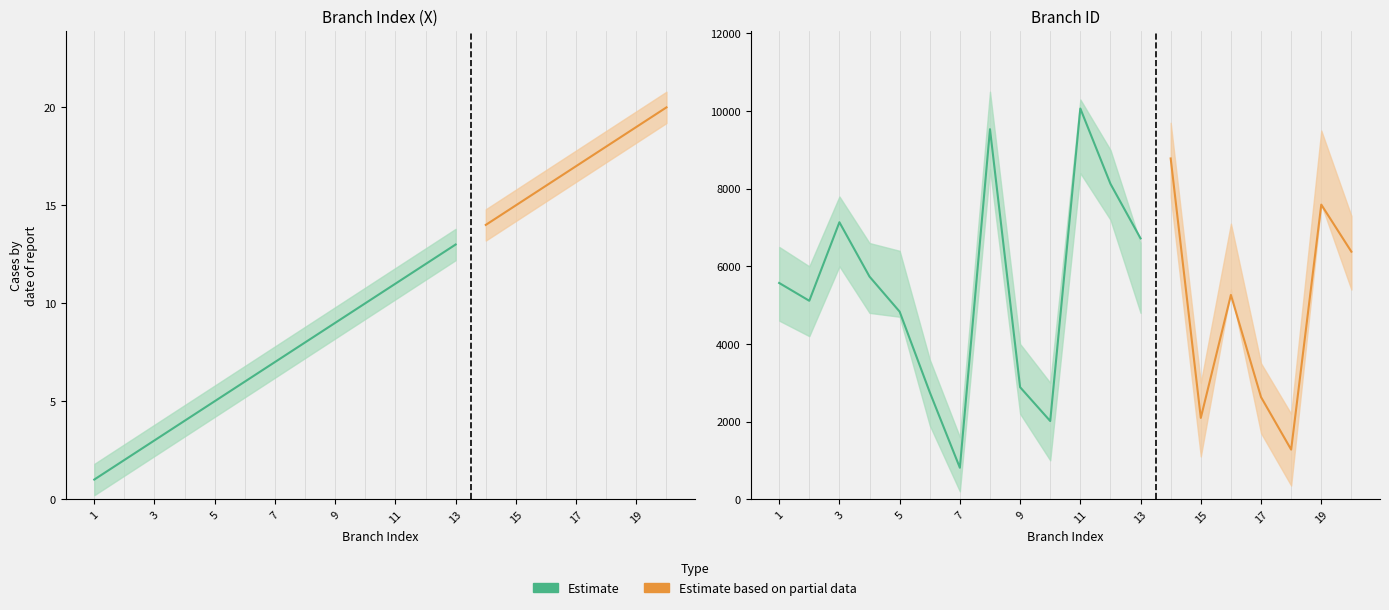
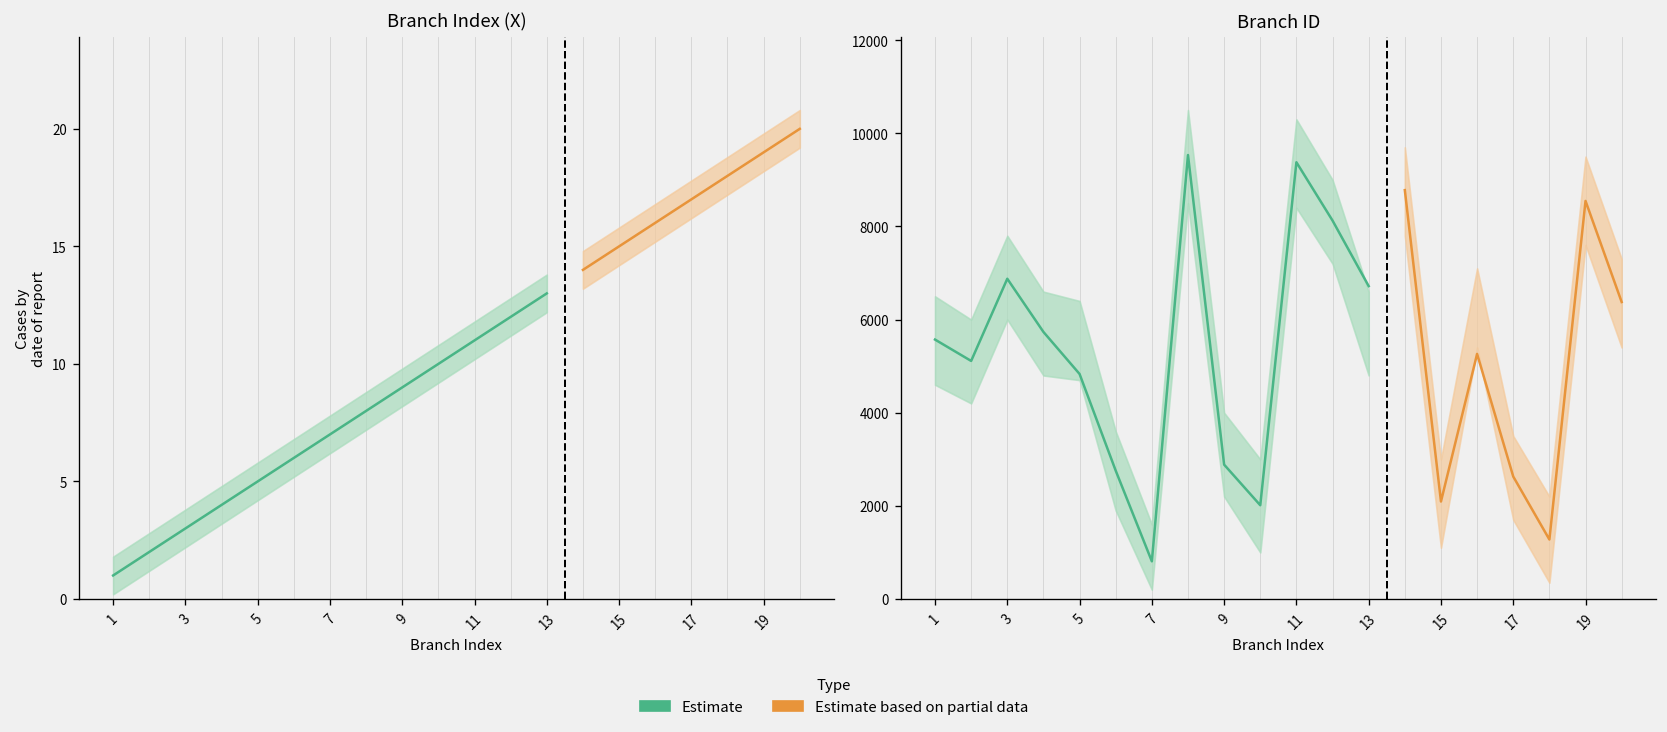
Branch ID, Estimate, 3: 7100 -> 6900
Branch ID, Estimate, 11: 10100 -> 9400
Branch ID, Estimate based on partial data, 19: 7600 -> 8500
